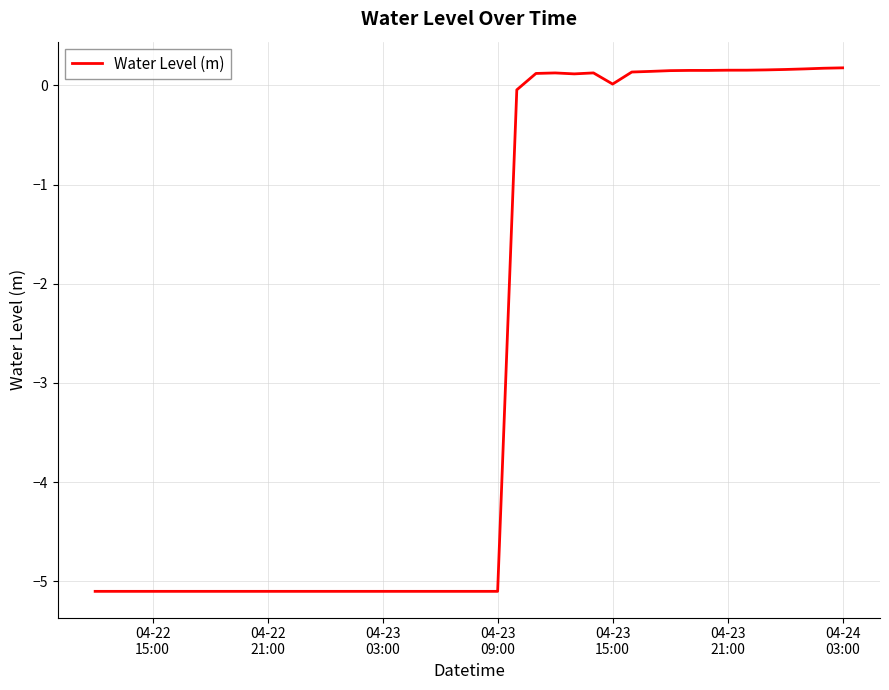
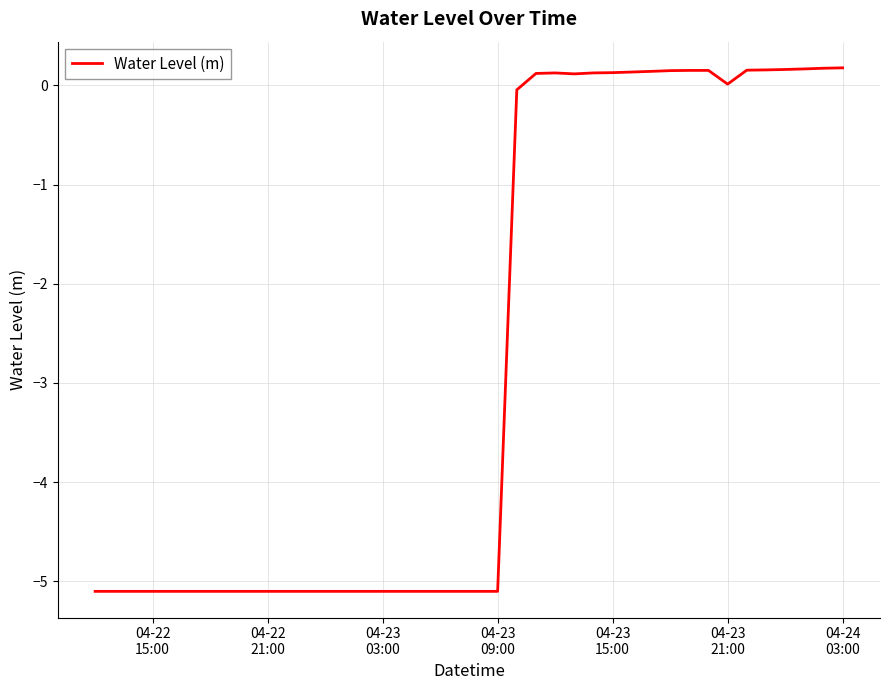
04-23 15:00: 0.0 -> 0.1
04-23 21:00: 0.2 -> 0.0
